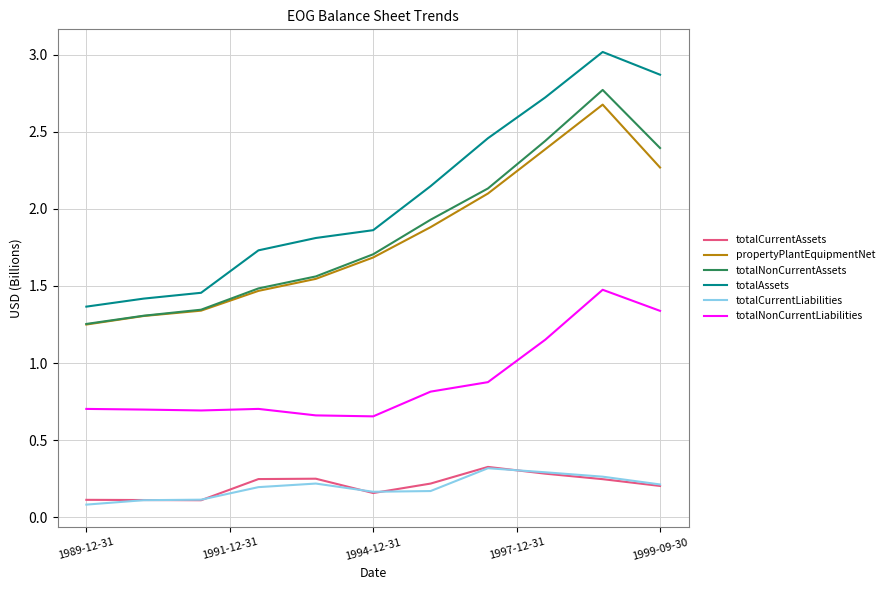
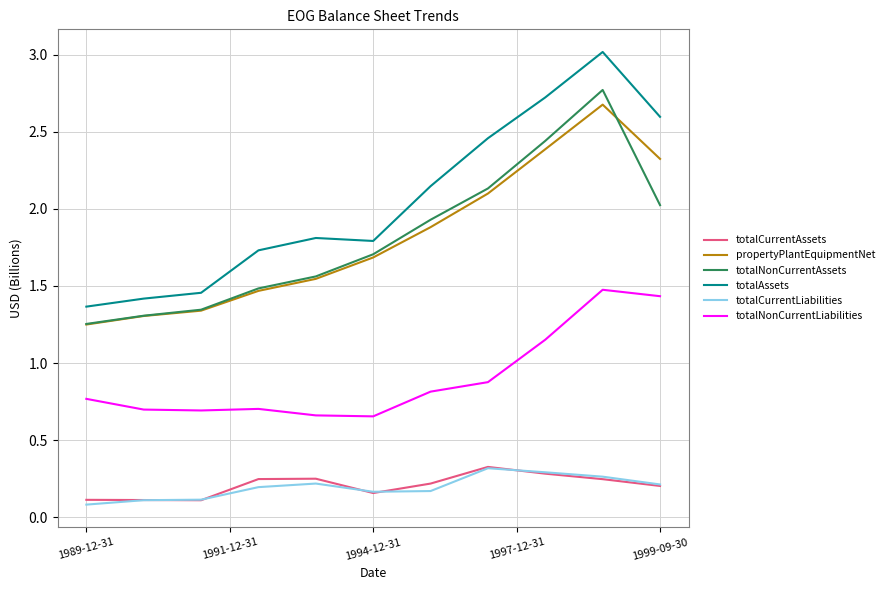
totalNonCurrentLiabilities, 1989-12-31: 0.70 -> 0.77
totalAssets, 1994-12-31: 1.86 -> 1.79
propertyPlantEquipmentNet, 1999-09-30: 2.27 -> 2.32
totalNonCurrentAssets, 1999-09-30: 2.39 -> 2.02
totalAssets, 1999-09-30: 2.87 -> 2.60
totalNonCurrentLiabilities, 1999-09-30: 1.34 -> 1.43
